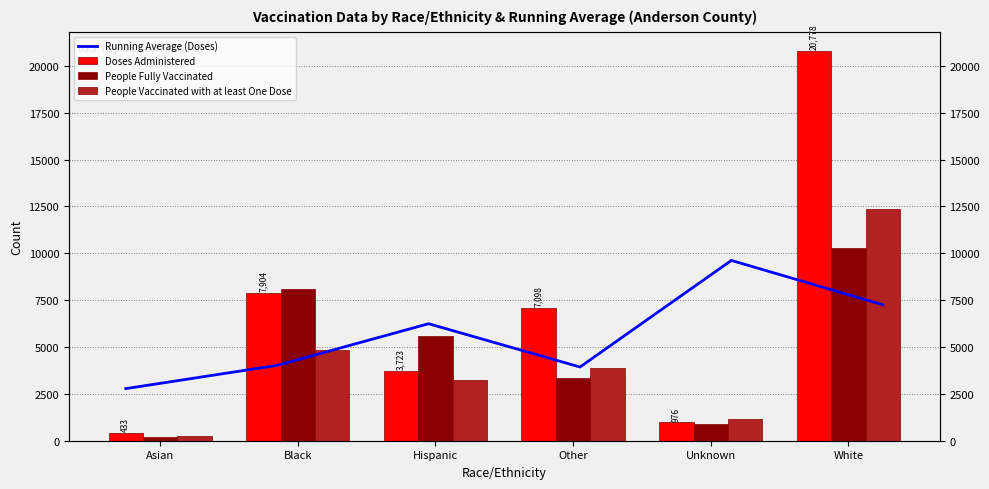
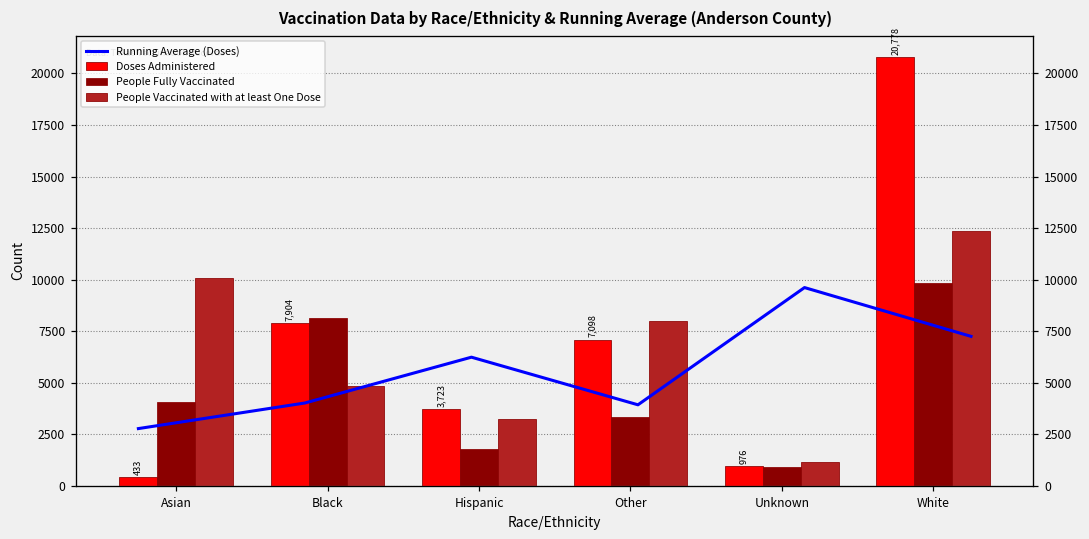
People Fully Vaccinated, Asian: 200 -> 4100
People Vaccinated with at least One Dose, Asian: 200 -> 10100
People Fully Vaccinated, Hispanic: 5600 -> 1800
People Vaccinated with at least One Dose, Other: 3900 -> 8000
People Fully Vaccinated, White: 10300 -> 9800
